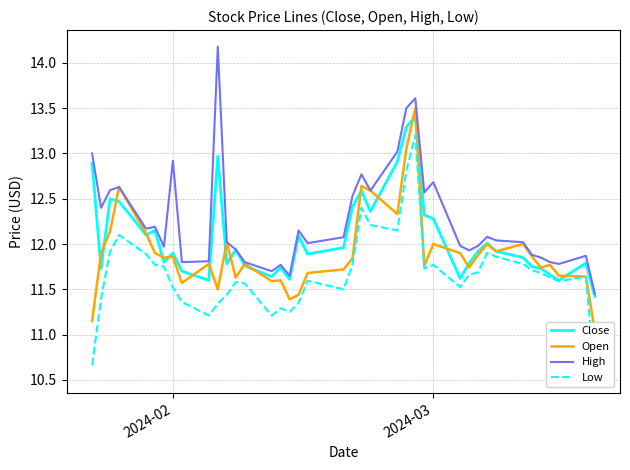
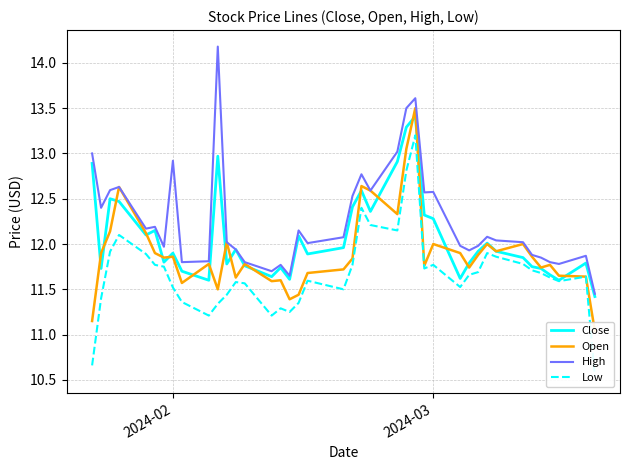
High, 2024-03: 12.7 -> 12.6
